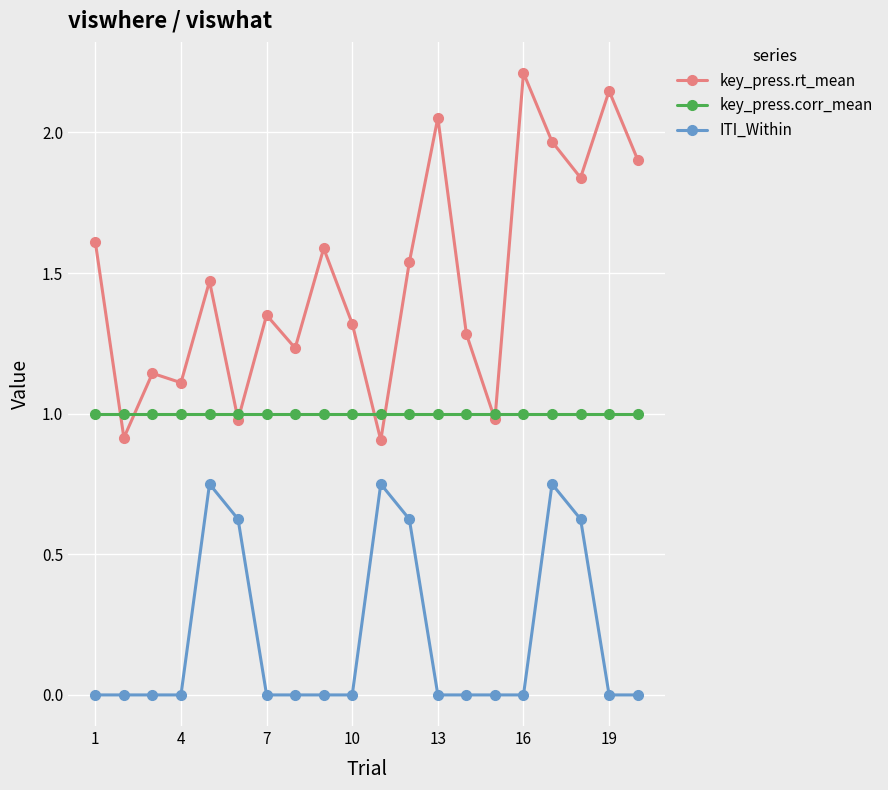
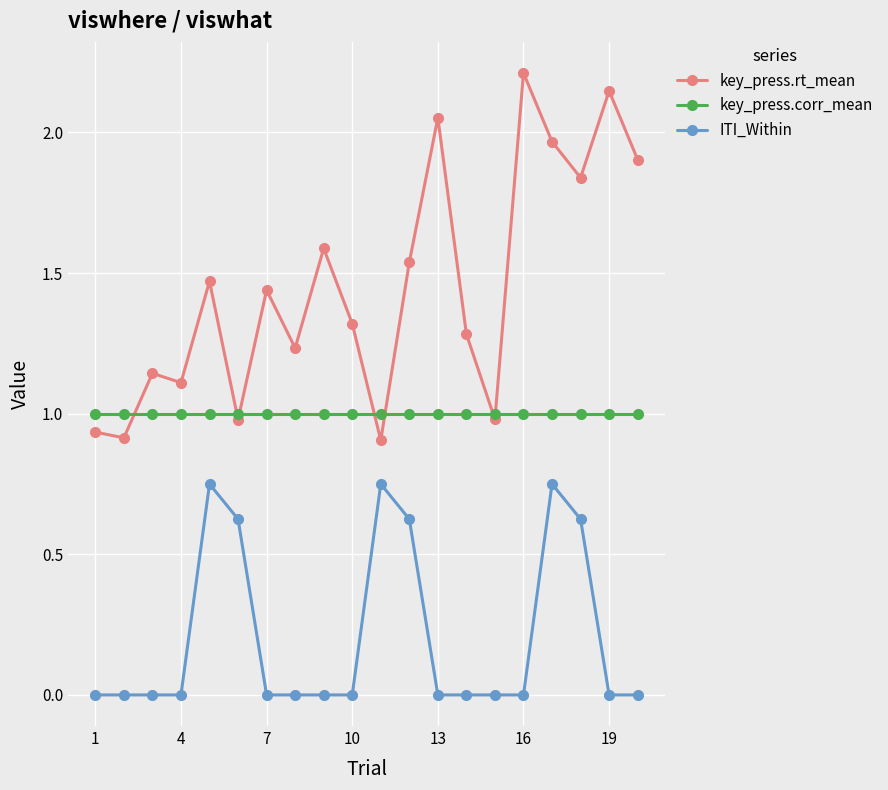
key_press.rt_mean, 1: 1.61 -> 0.93
key_press.rt_mean, 7: 1.35 -> 1.44
